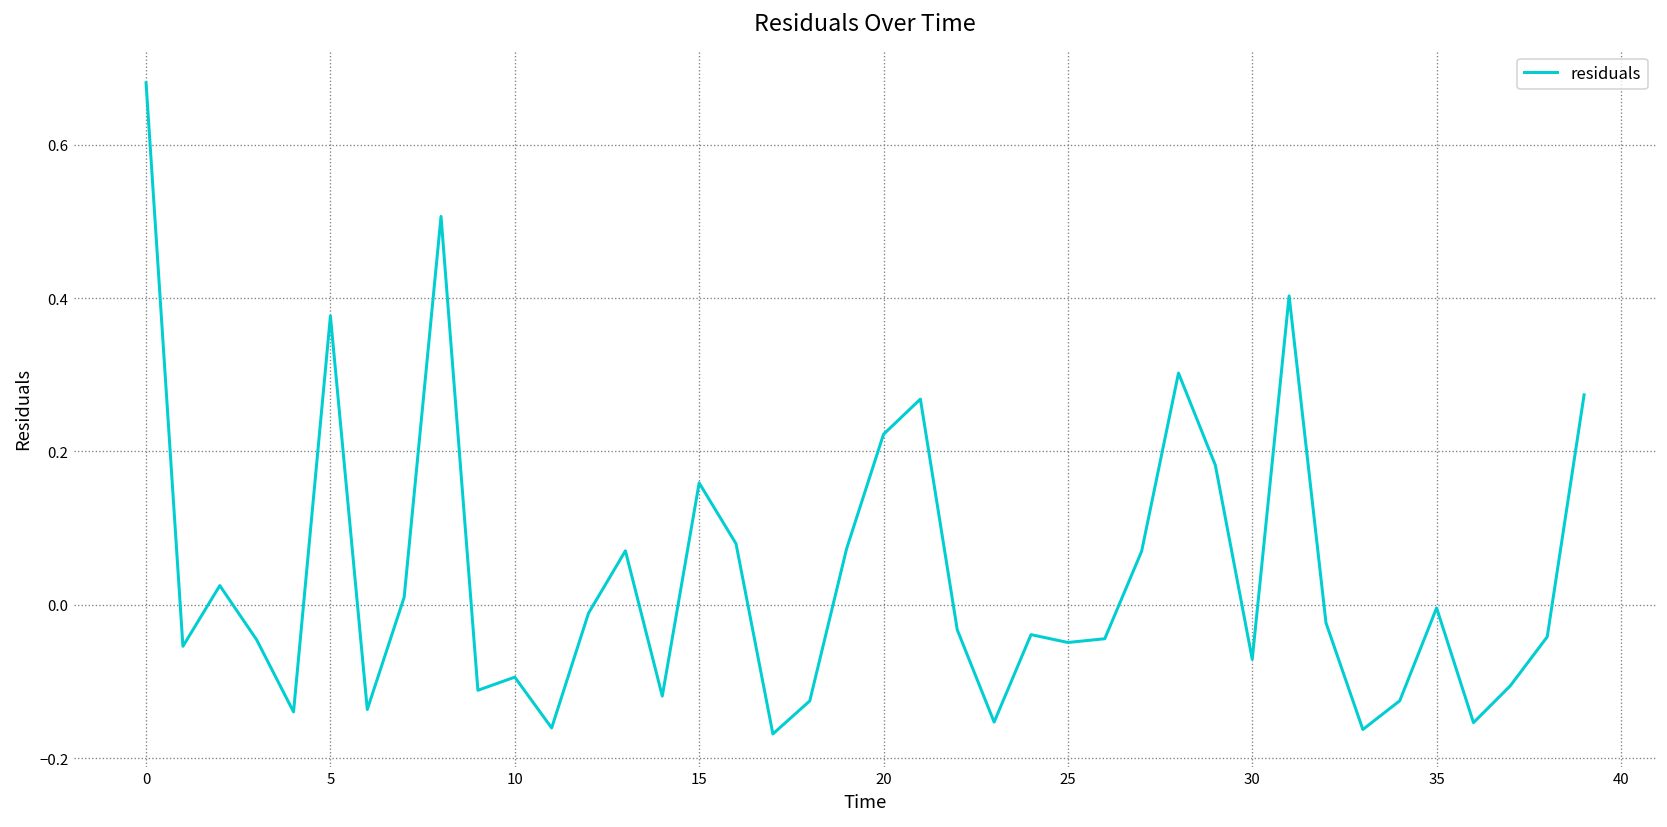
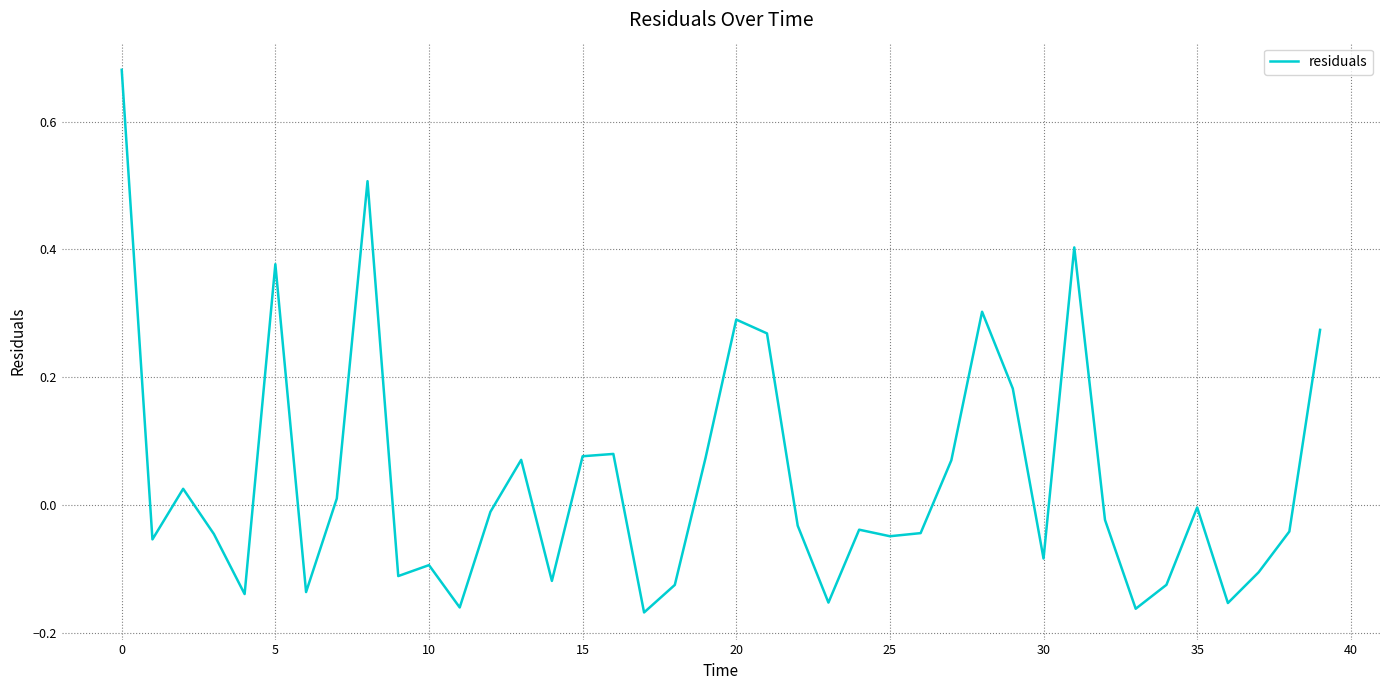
15: 0.16 -> 0.08
20: 0.22 -> 0.29
30: -0.07 -> -0.08
